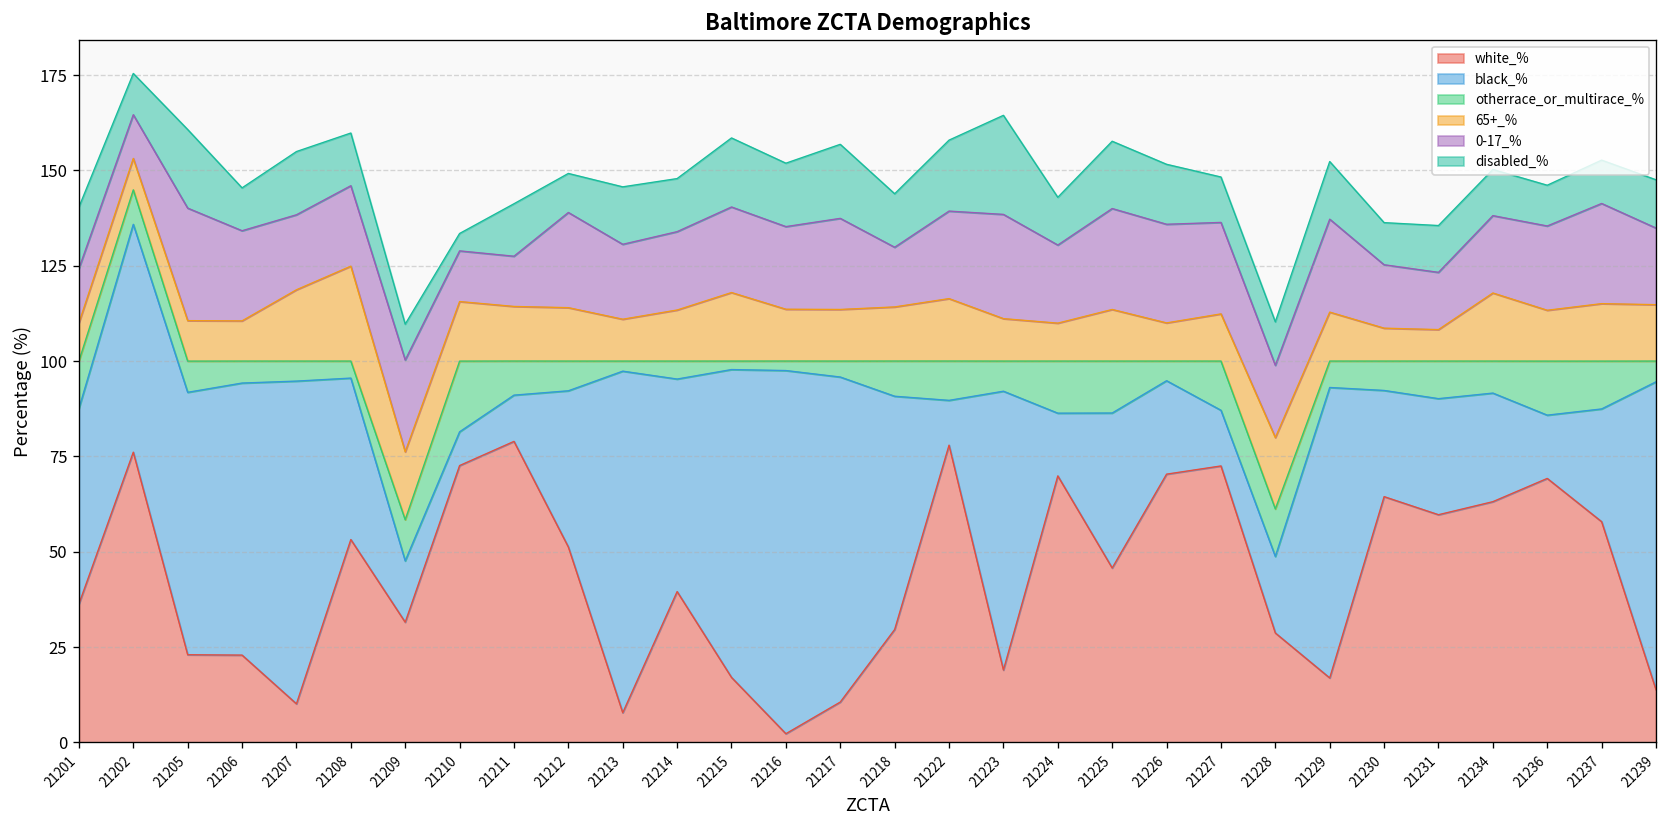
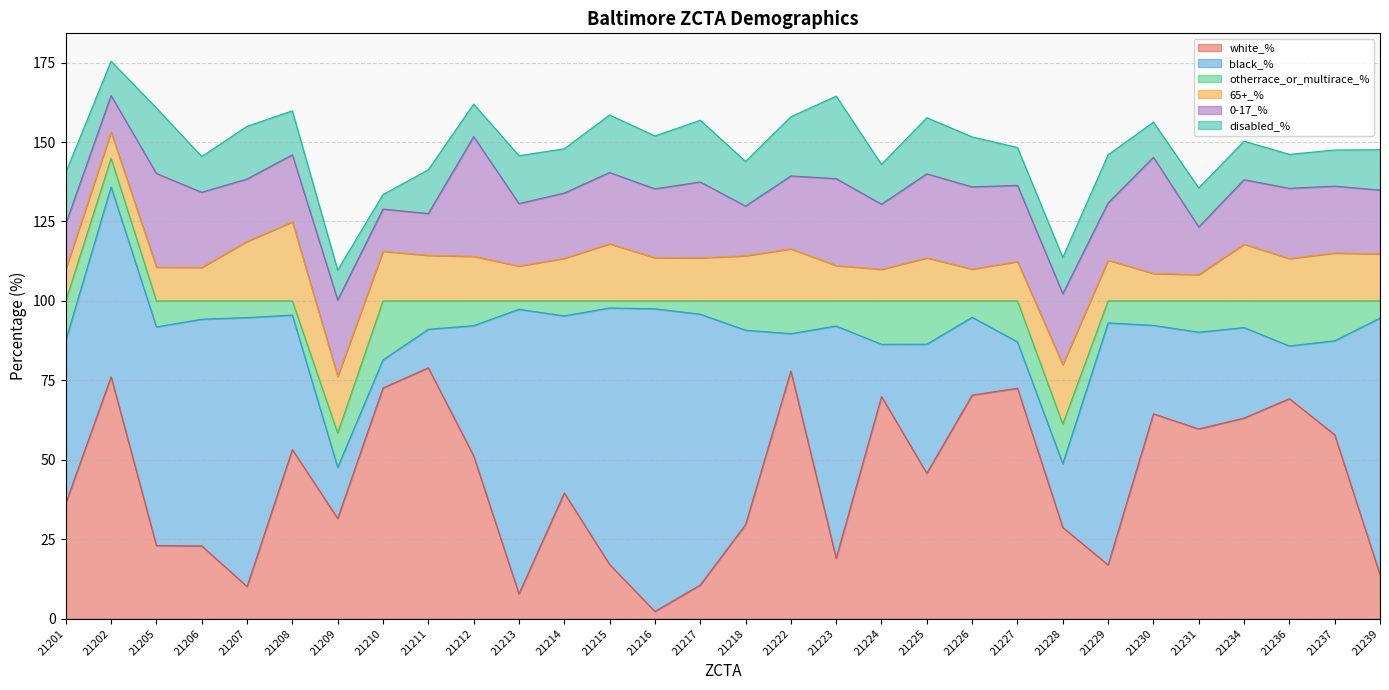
0-17_%, 21212: 25 -> 38
0-17_%, 21228: 19 -> 22
0-17_%, 21229: 24 -> 18
0-17_%, 21230: 17 -> 37
0-17_%, 21237: 26 -> 21
